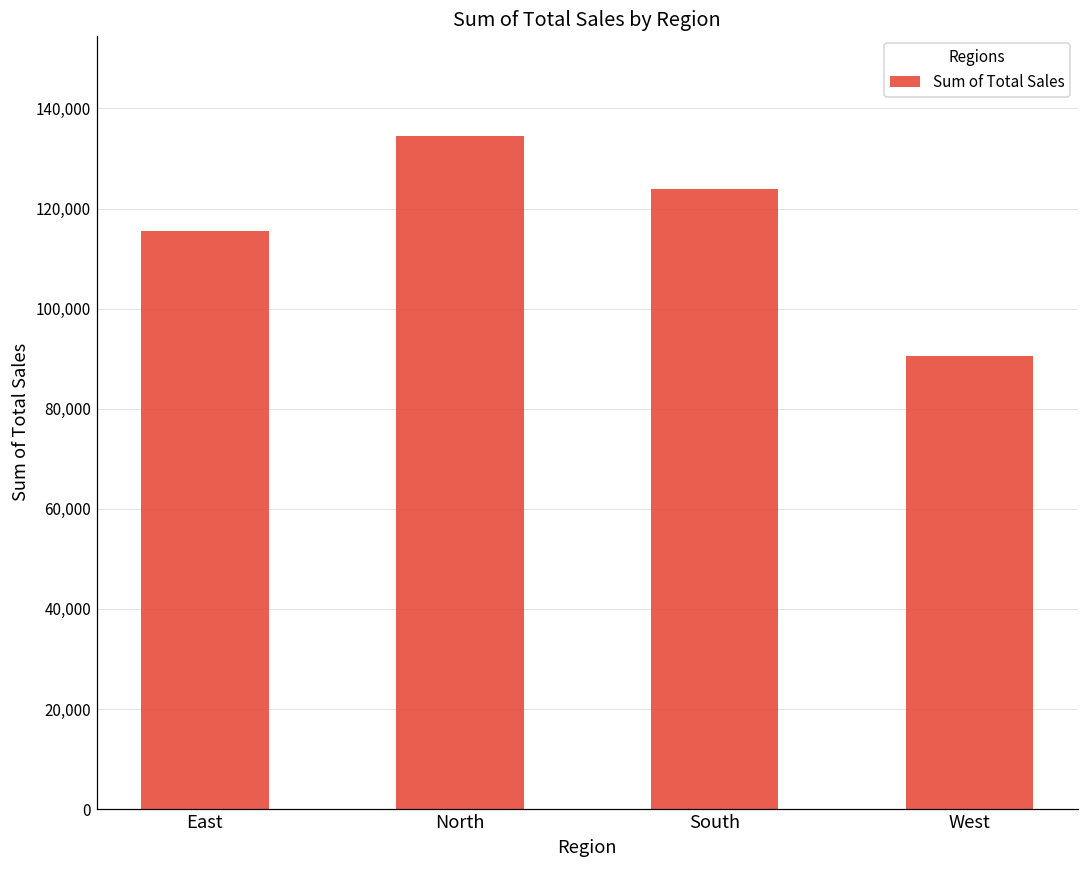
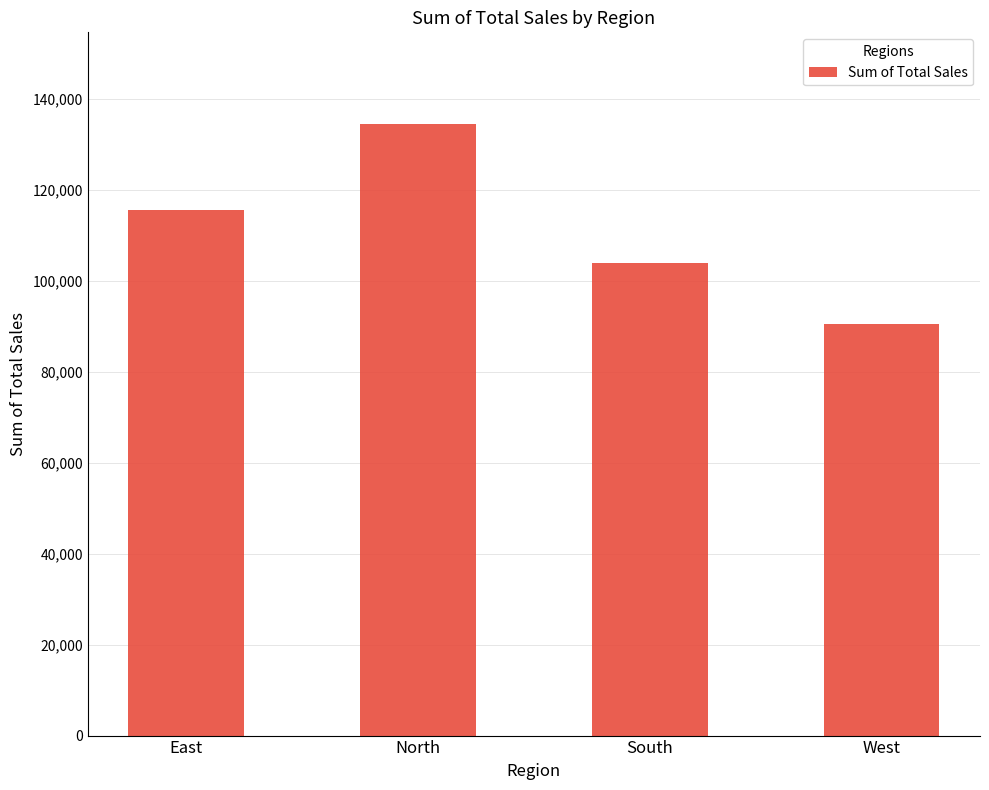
South: 124,000 -> 104,000
